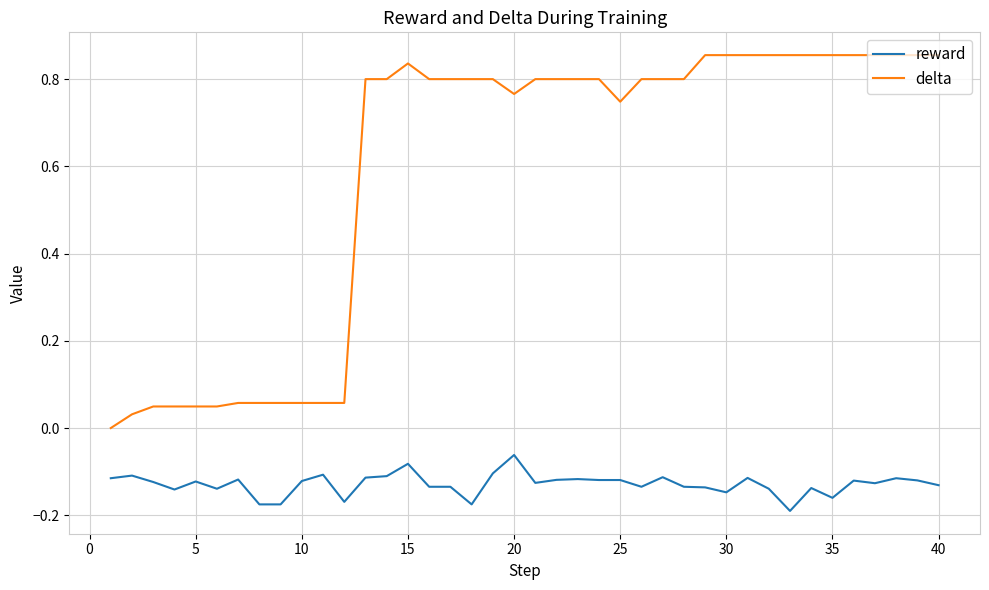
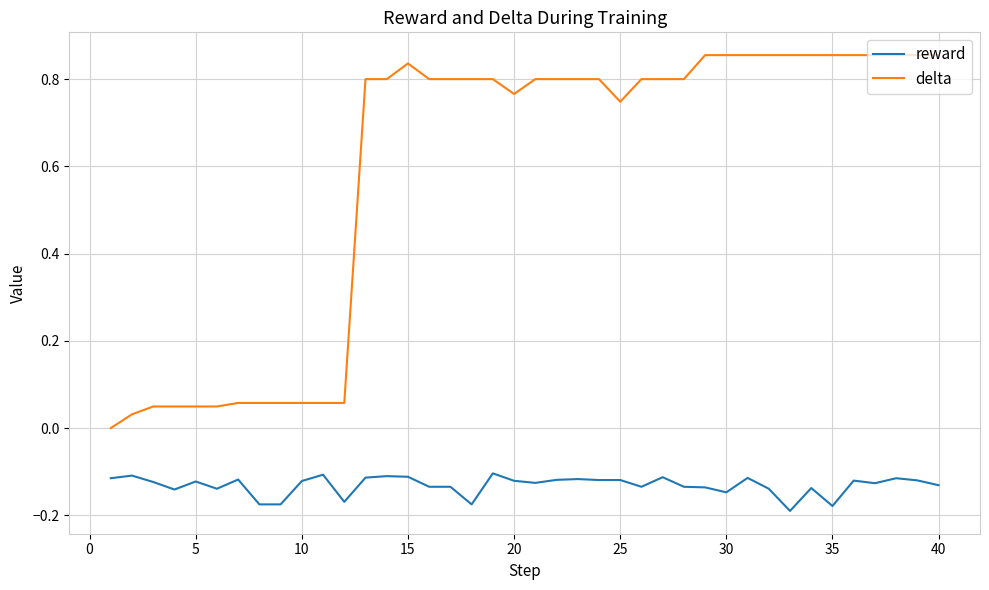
reward, 15: -0.08 -> -0.11
reward, 20: -0.06 -> -0.12
reward, 35: -0.16 -> -0.18
